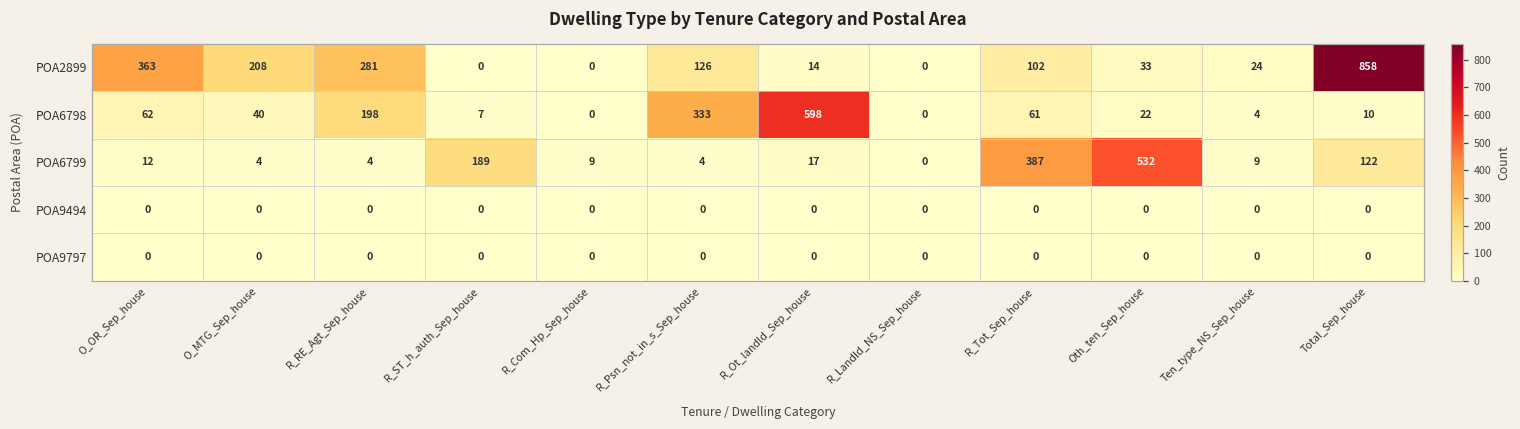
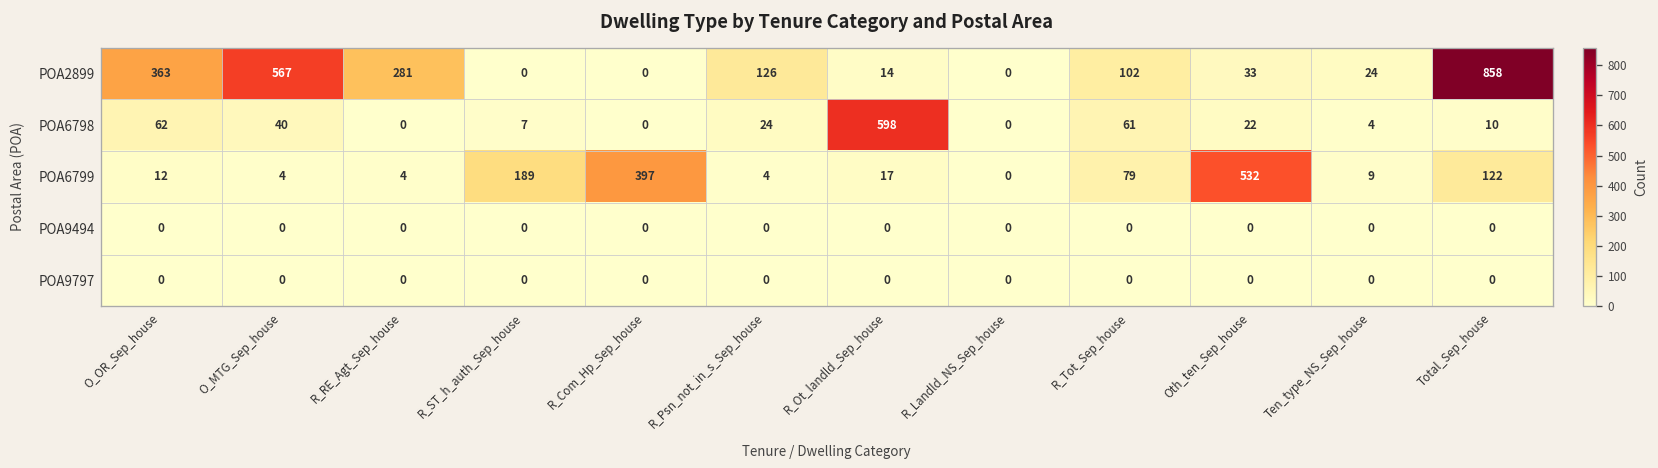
POA2899, O_MTG_Sep_house: 208 -> 567
POA6798, R_RE_Agt_Sep_house: 198 -> 0
POA6798, R_Psn_not_in_s_Sep_house: 333 -> 24
POA6799, R_Com_Hp_Sep_house: 9 -> 397
POA6799, R_Tot_Sep_house: 387 -> 79
